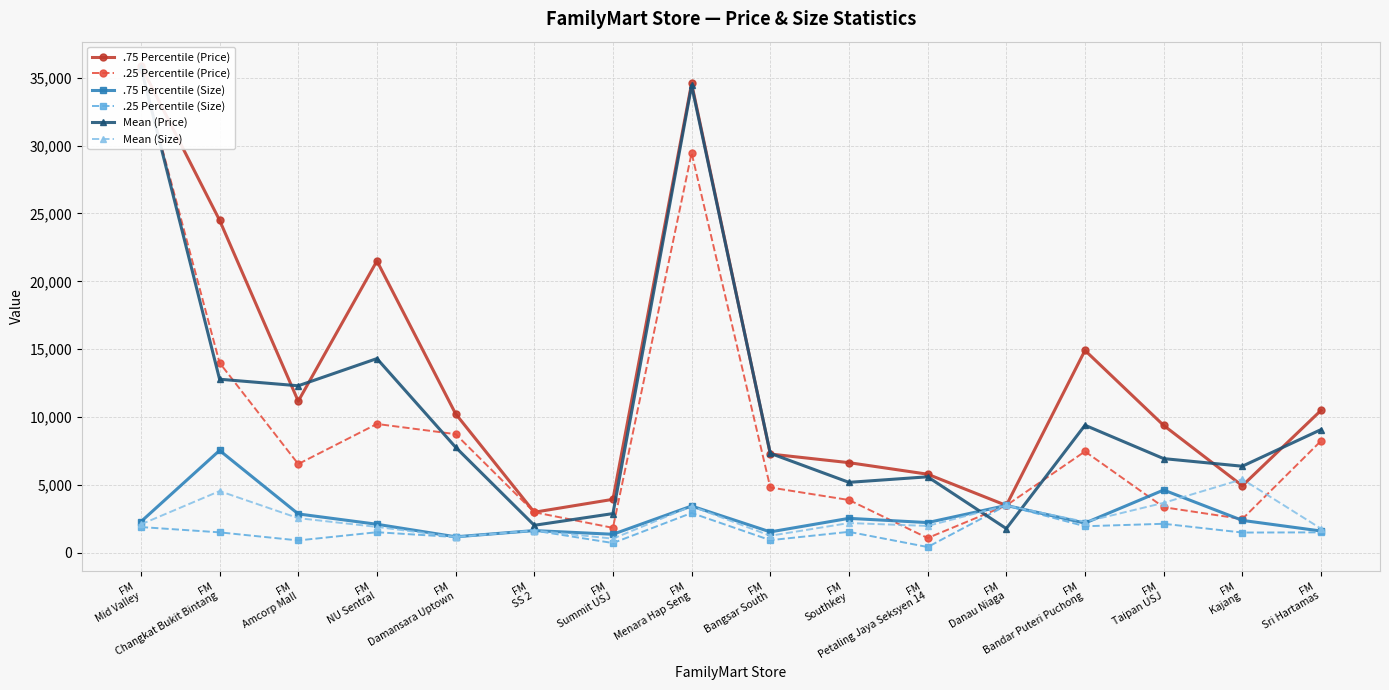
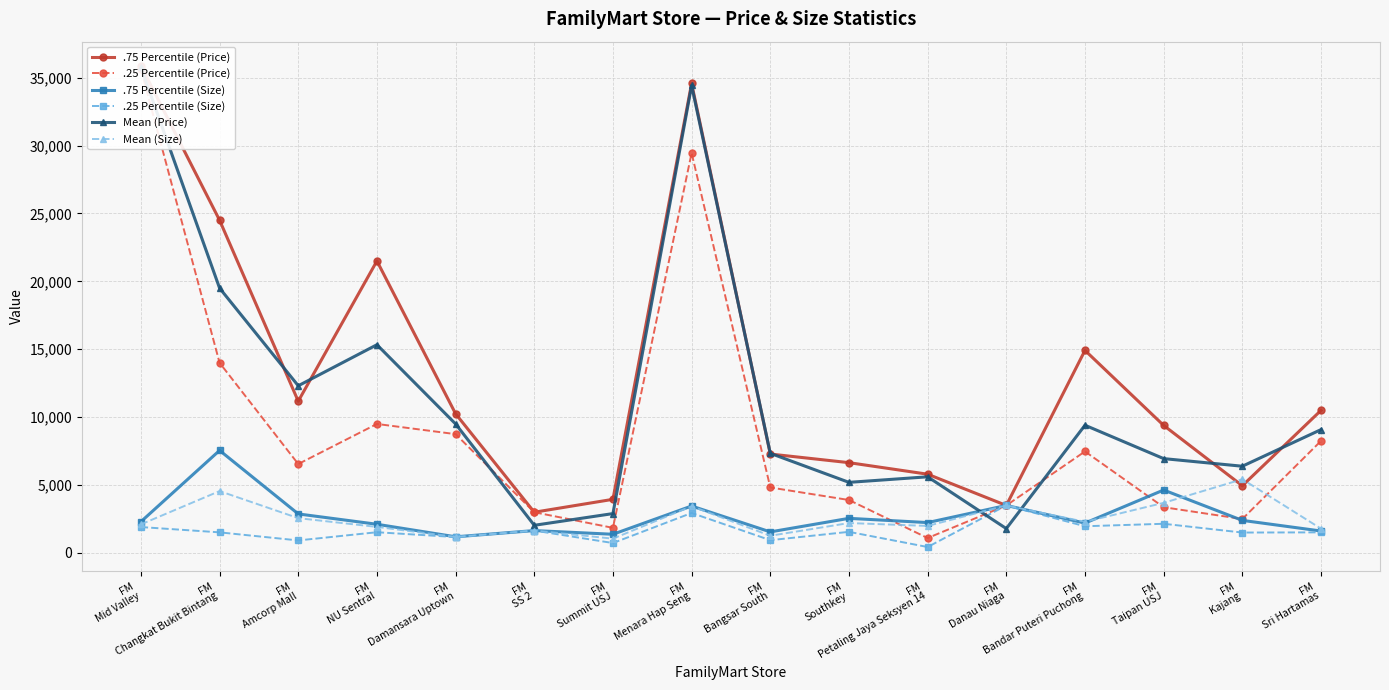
Mean (Price), FM Changkat Bukit Bintang: 12,800 -> 19,500
Mean (Price), FM NU Sentral: 14,300 -> 15,300
Mean (Price), FM Damansara Uptown: 7,800 -> 9,500
